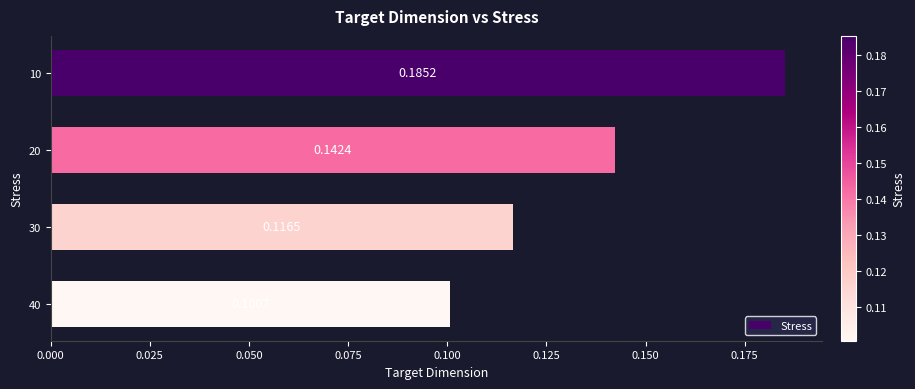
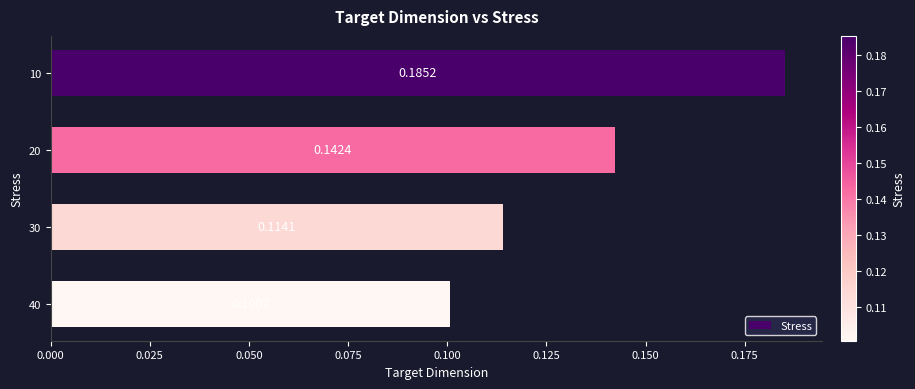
30: 0.117 -> 0.114
